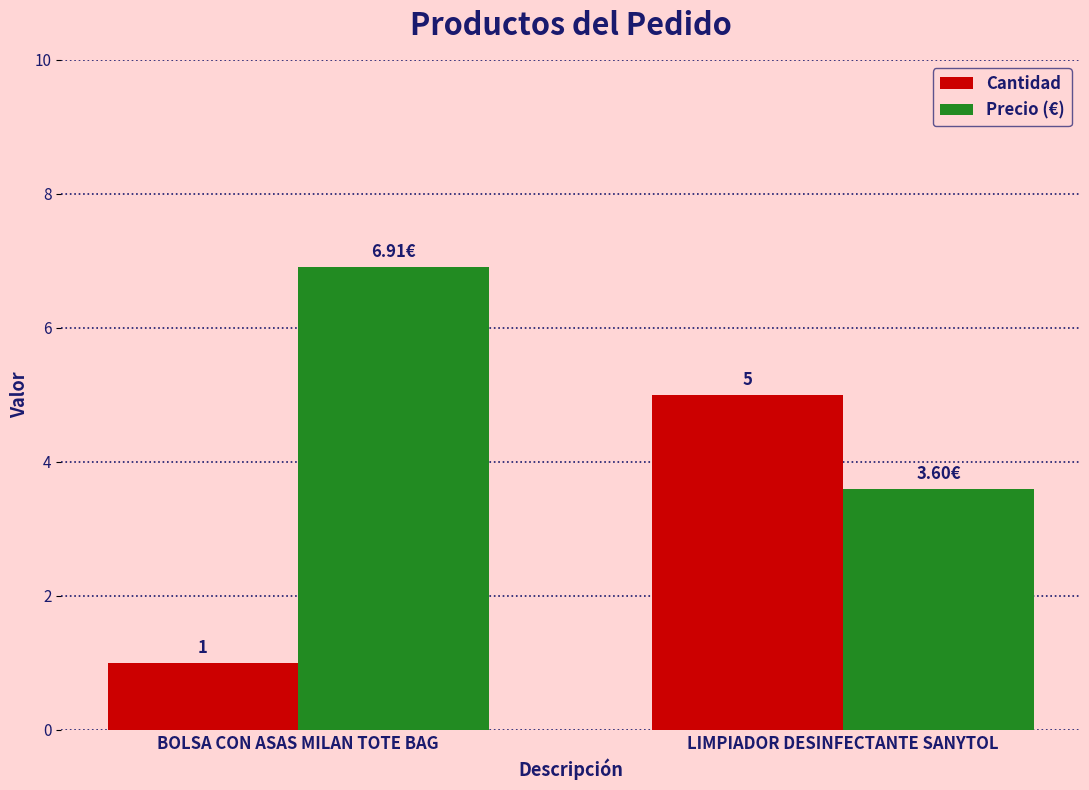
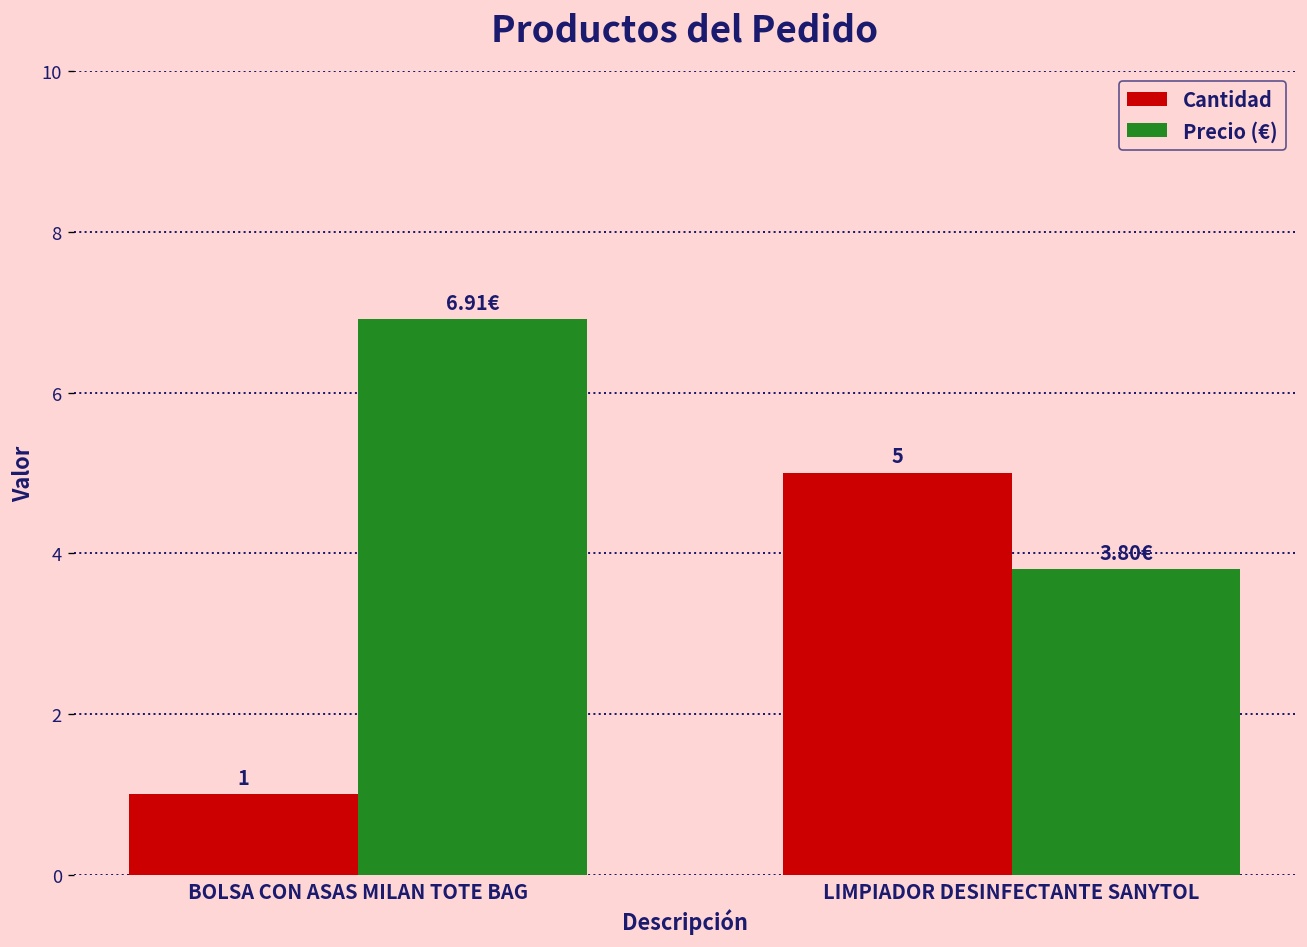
Precio (€), LIMPIADOR DESINFECTANTE SANYTOL: 3.60€ -> 3.80€
